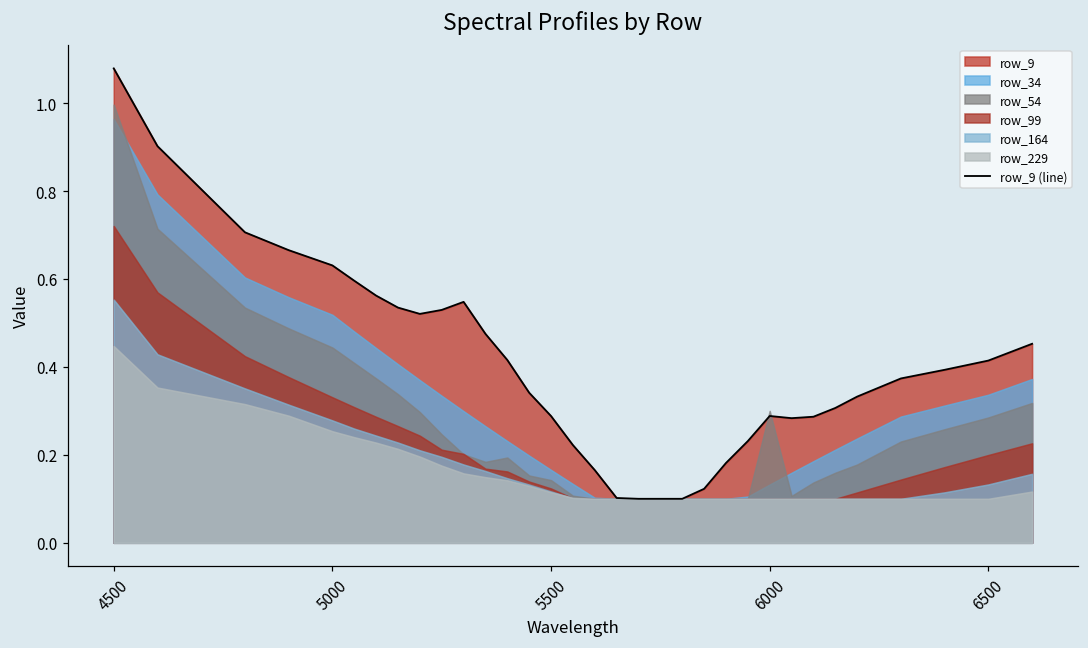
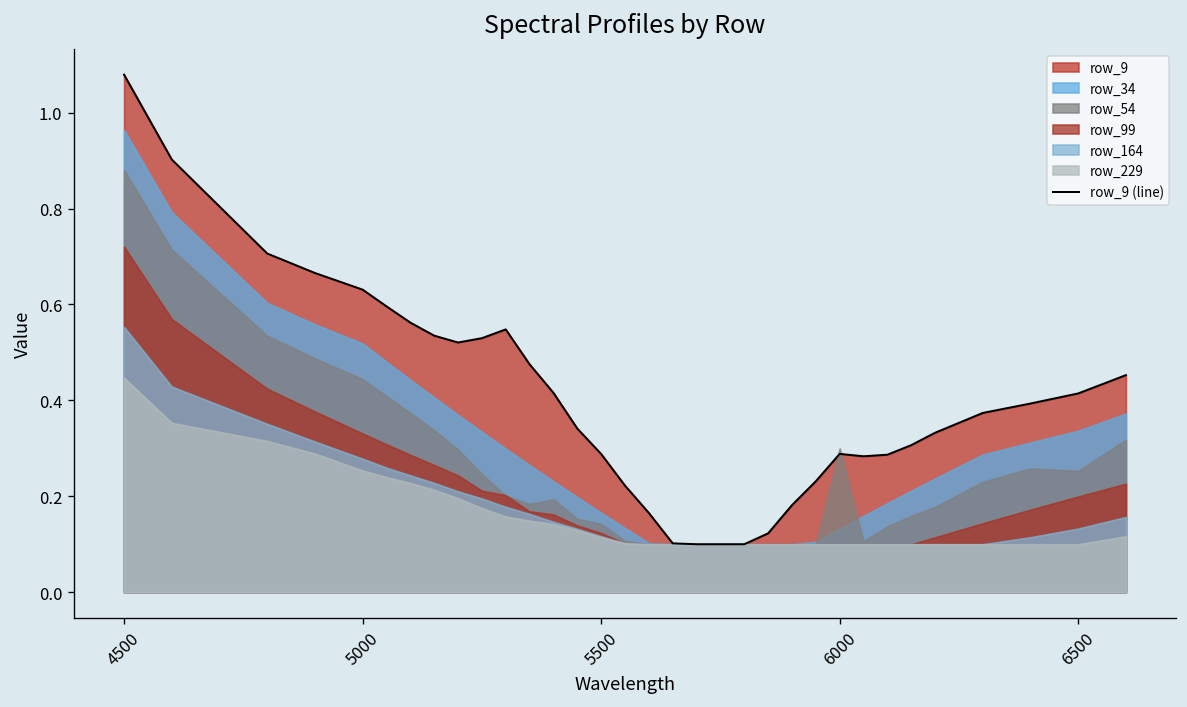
row_54, 4500: 1.00 -> 0.88
row_54, 6500: 0.28 -> 0.25
